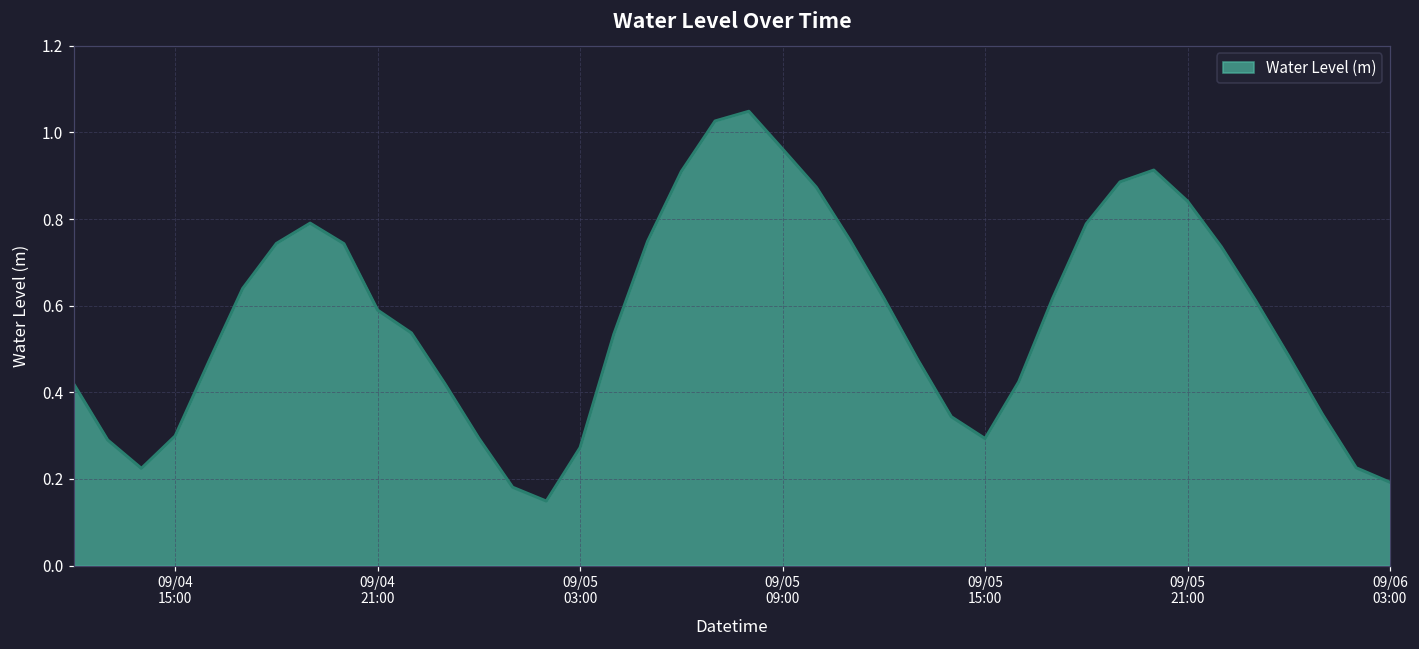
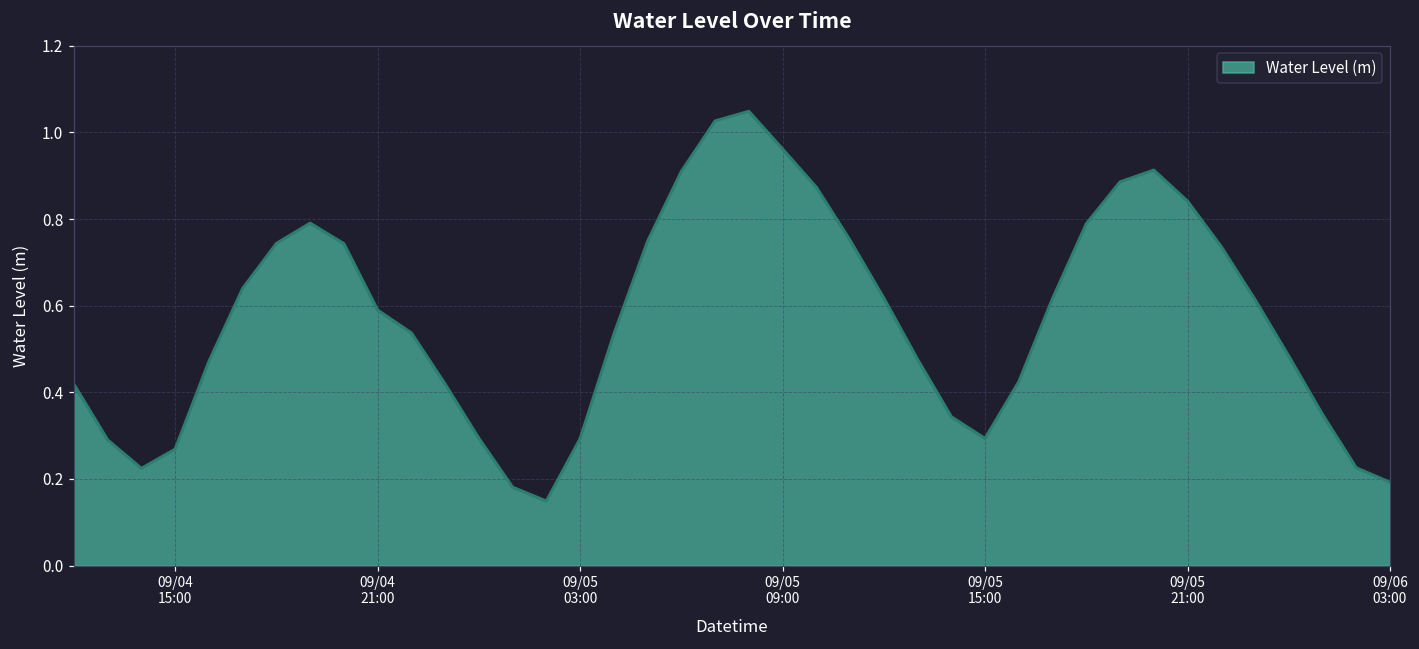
09/04 15:00: 0.30 -> 0.27
09/05 03:00: 0.27 -> 0.29
